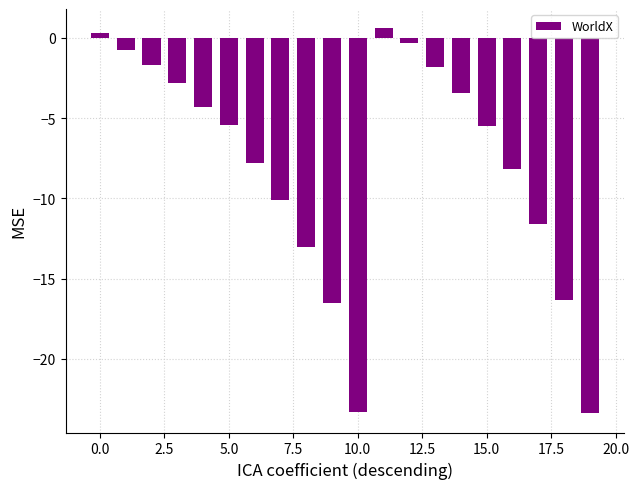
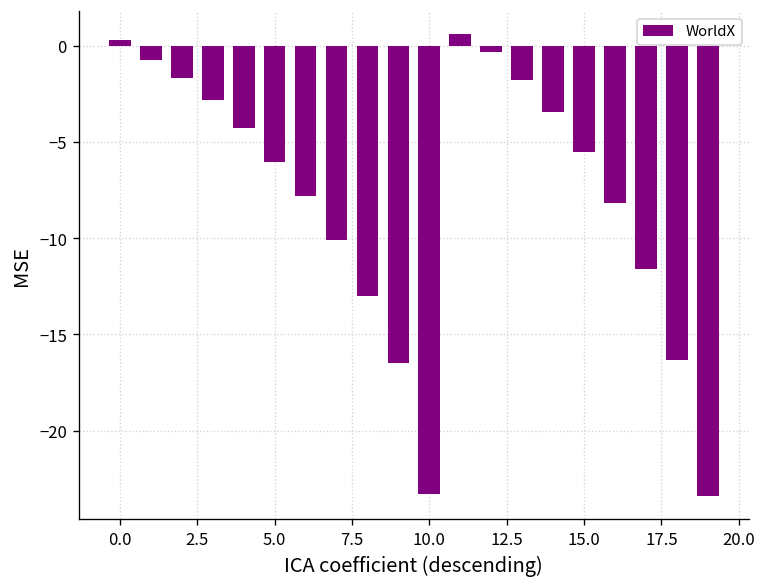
5.0: -5.4 -> -6.1
